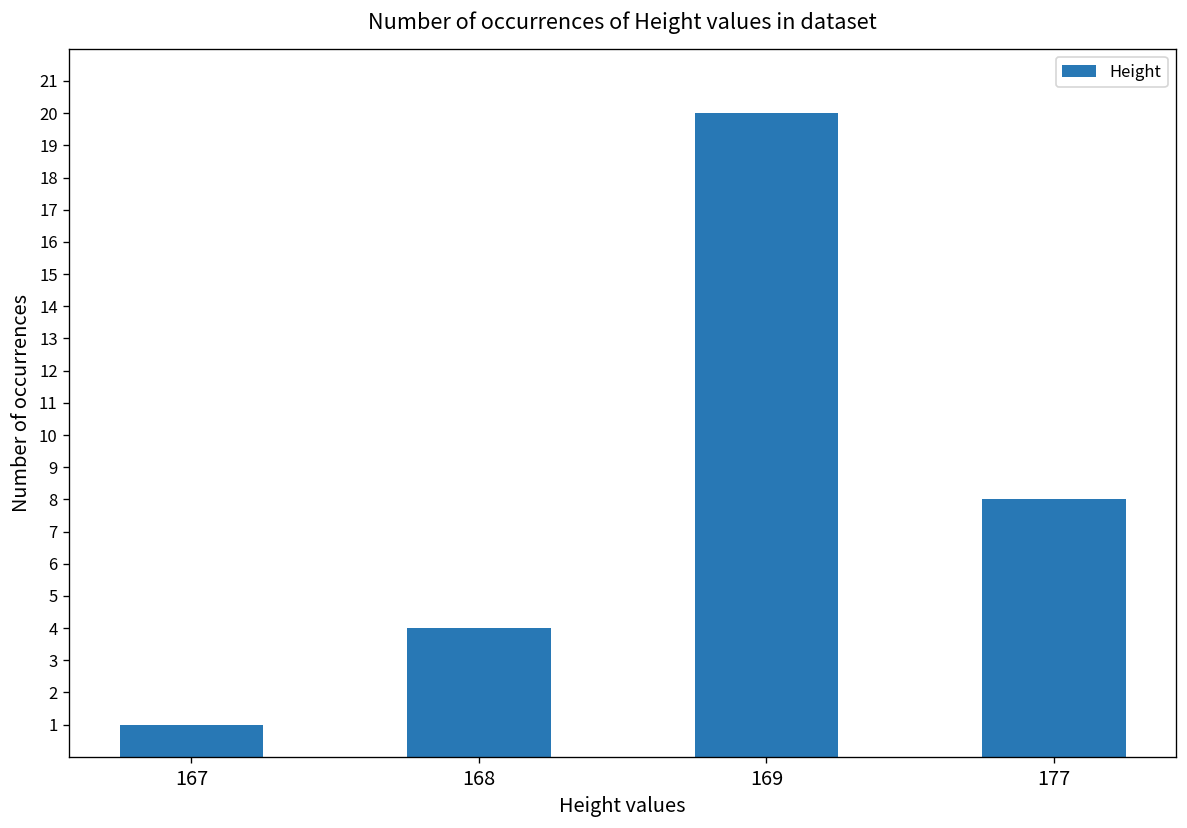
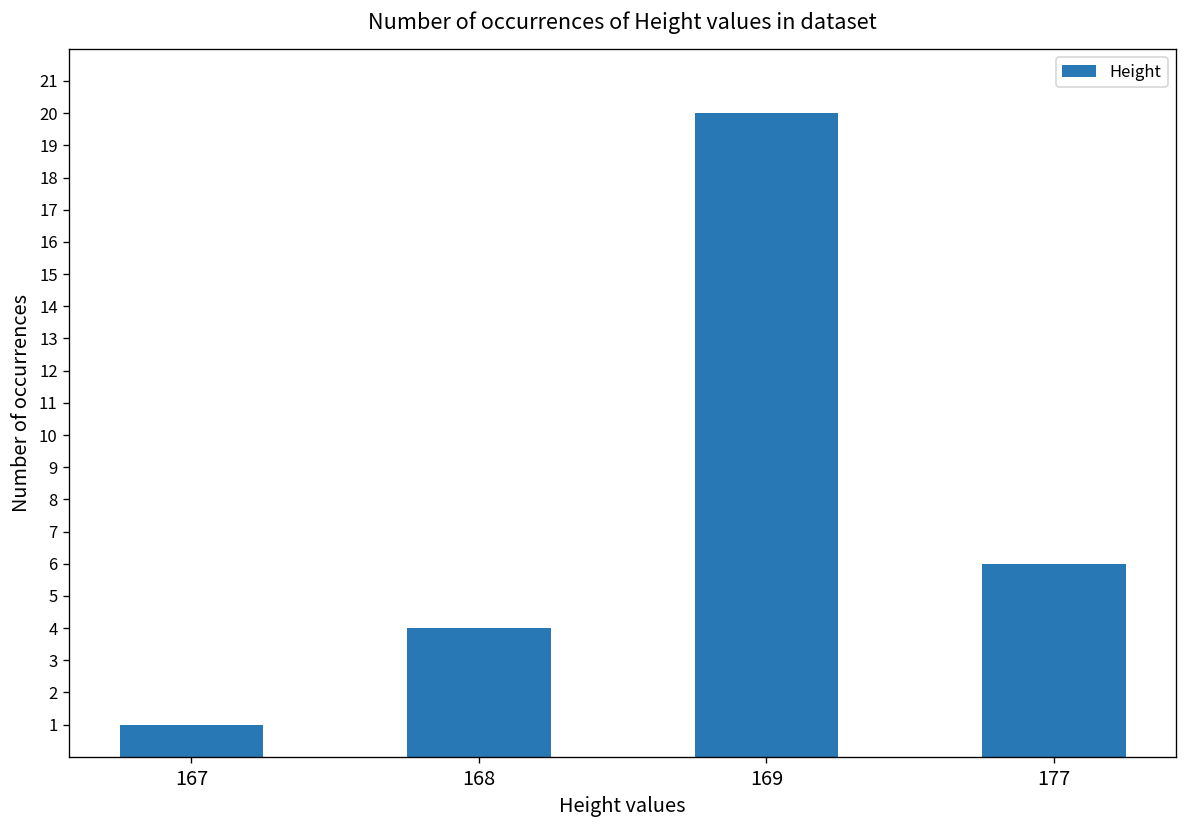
177: 8 -> 6
